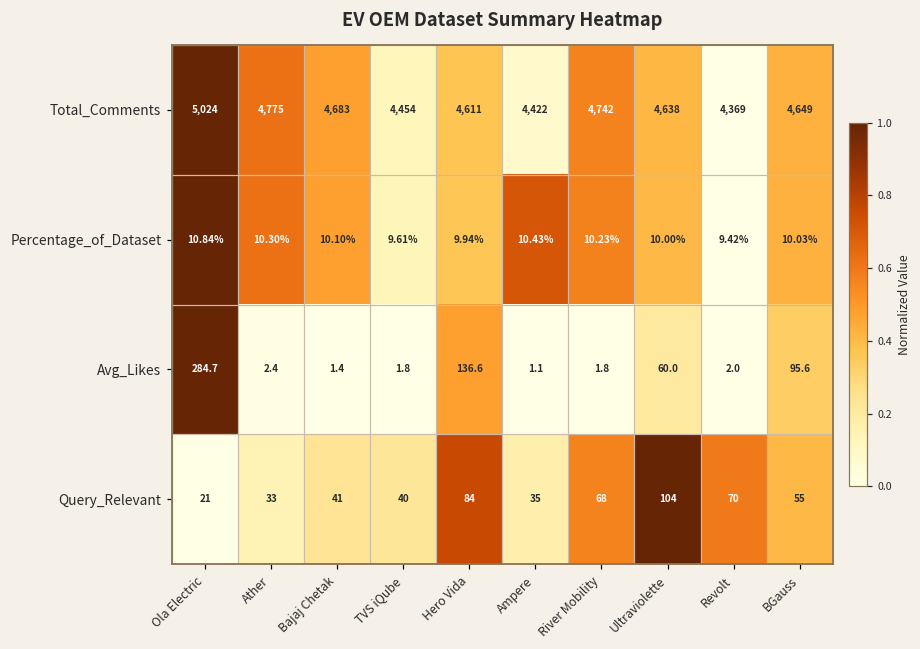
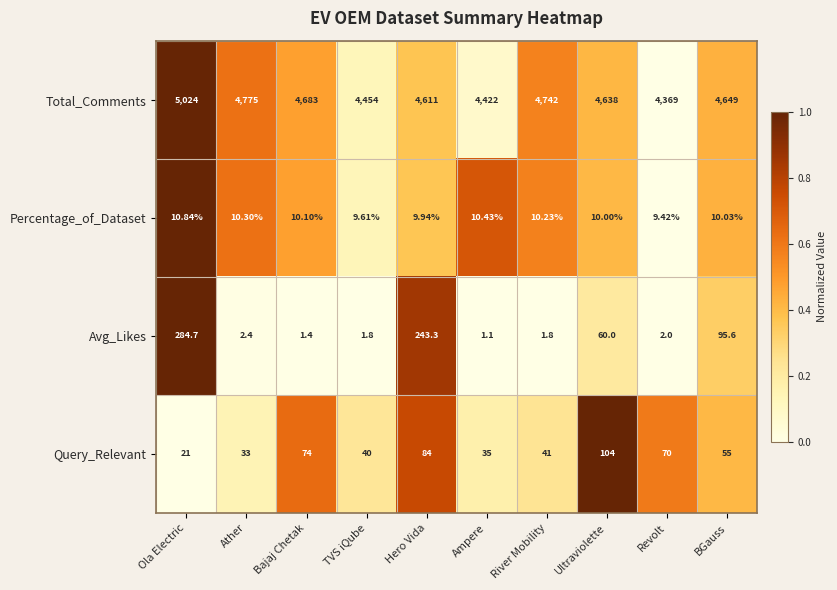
Avg_Likes, Hero Vida: 136.6 -> 243.3
Query_Relevant, Bajaj Chetak: 41 -> 74
Query_Relevant, River Mobility: 68 -> 41
